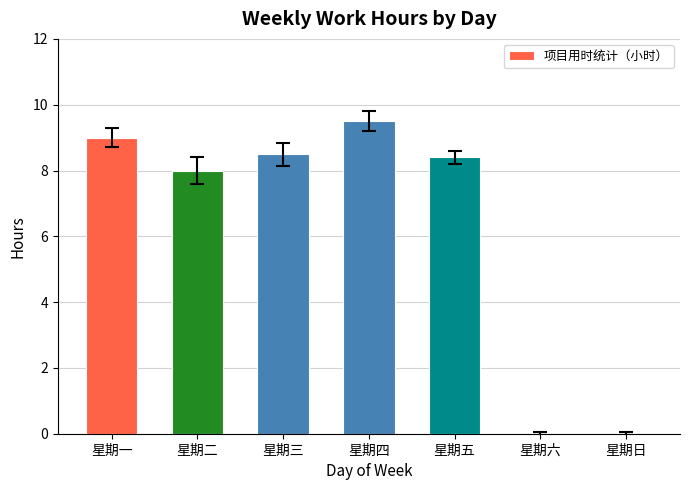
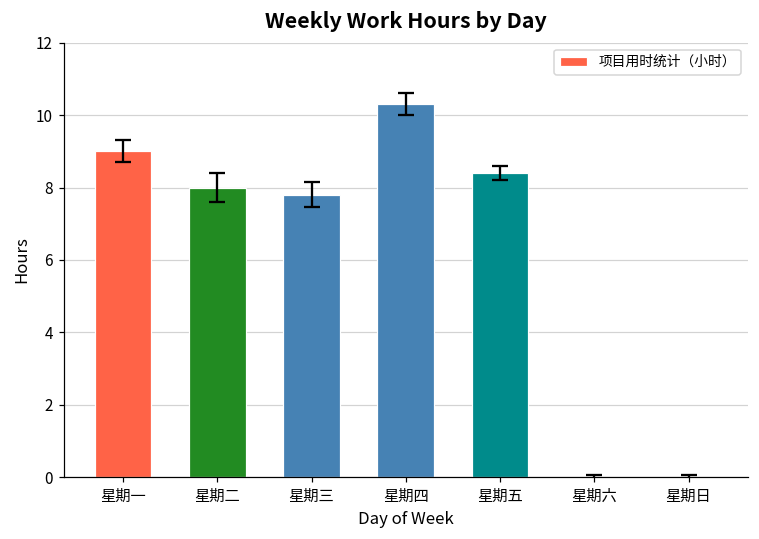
项目用时统计（小时）, 星期三: 8.5 -> 7.8
项目用时统计（小时）, 星期四: 9.5 -> 10.3
